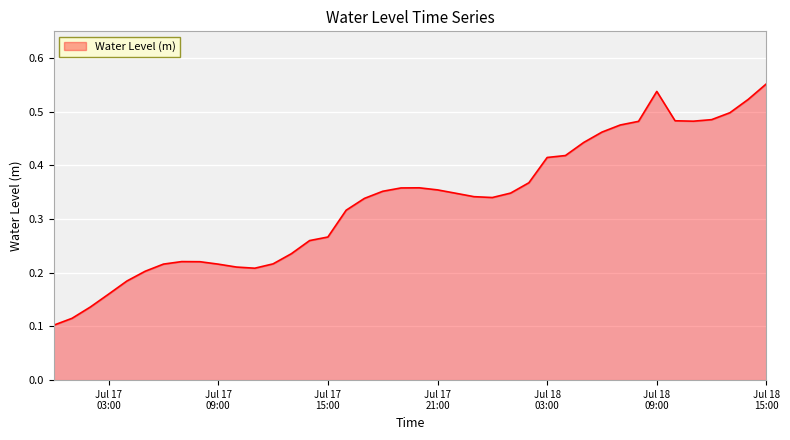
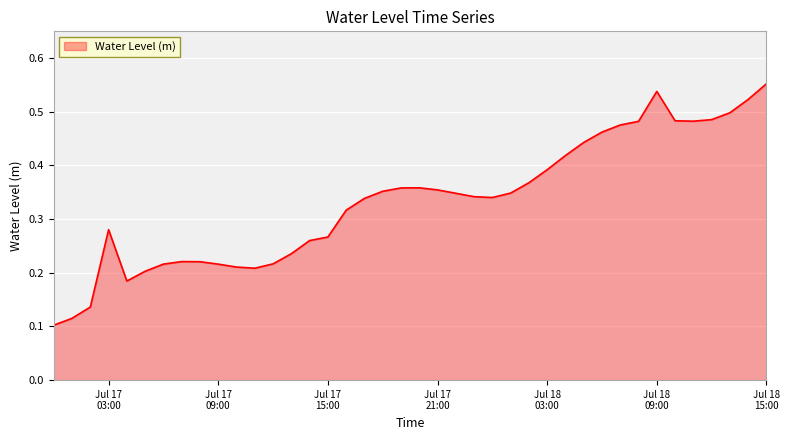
Jul 17 03:00: 0.16 -> 0.28
Jul 18 03:00: 0.41 -> 0.39
